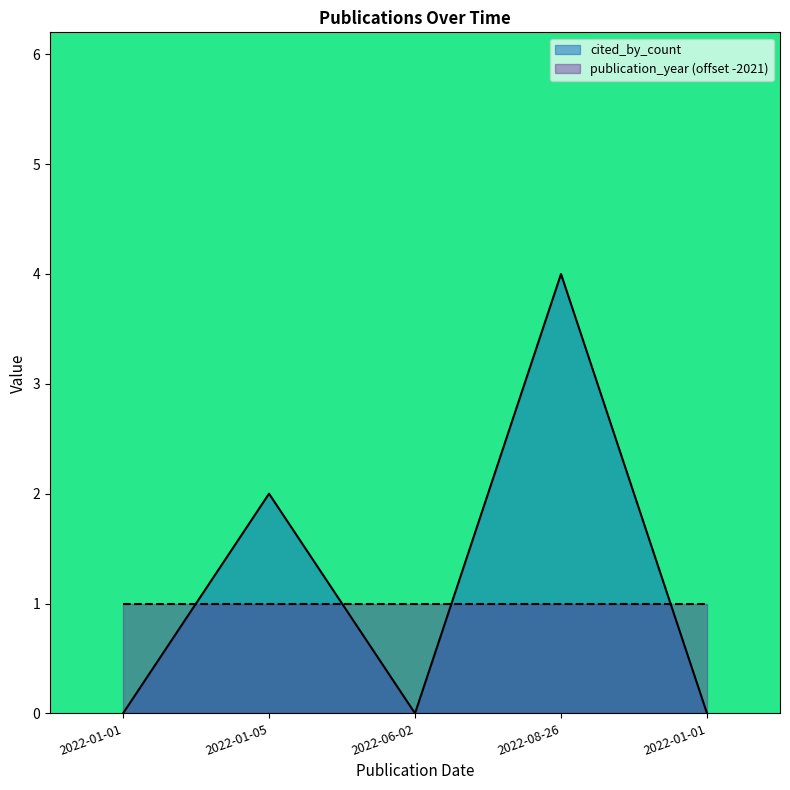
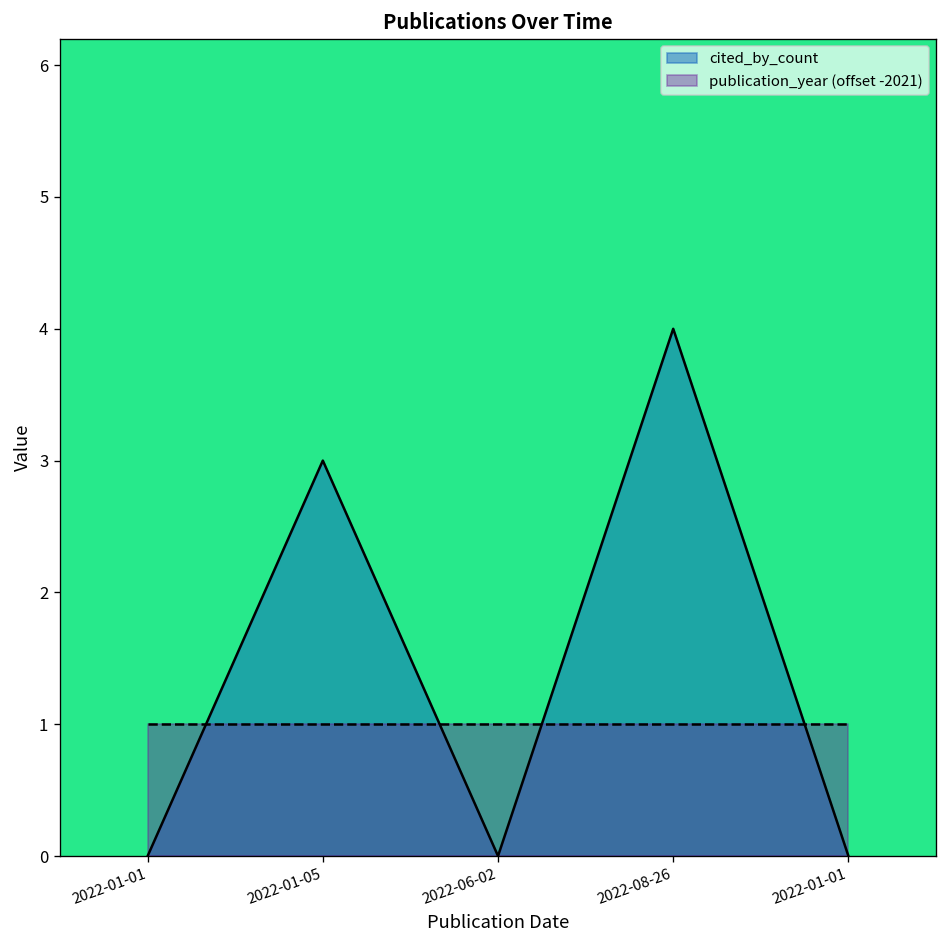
cited_by_count, 2022-01-05: 2 -> 3
